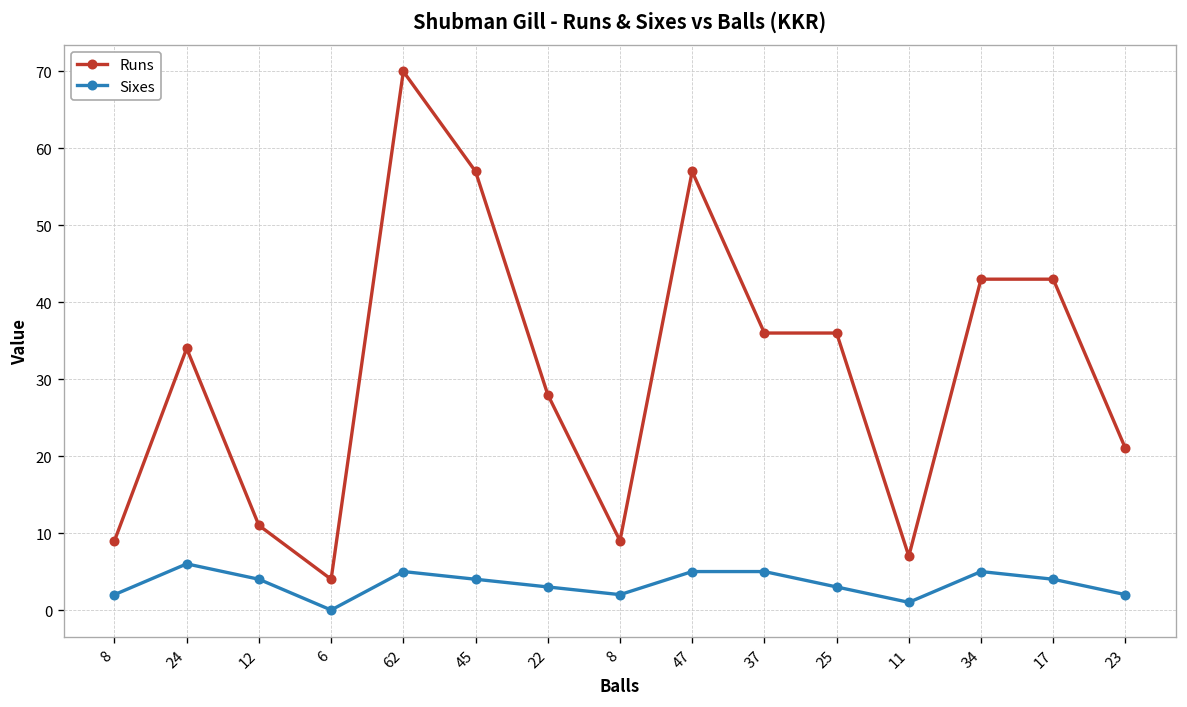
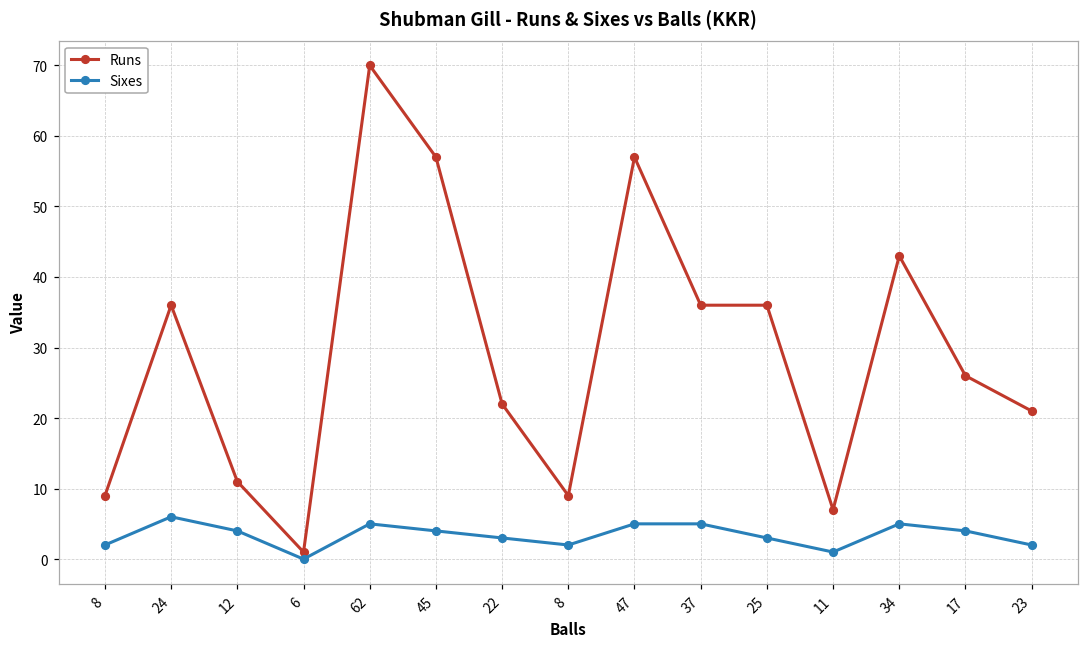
Runs, 24: 34 -> 36
Runs, 6: 4 -> 1
Runs, 22: 28 -> 22
Runs, 17: 43 -> 26
